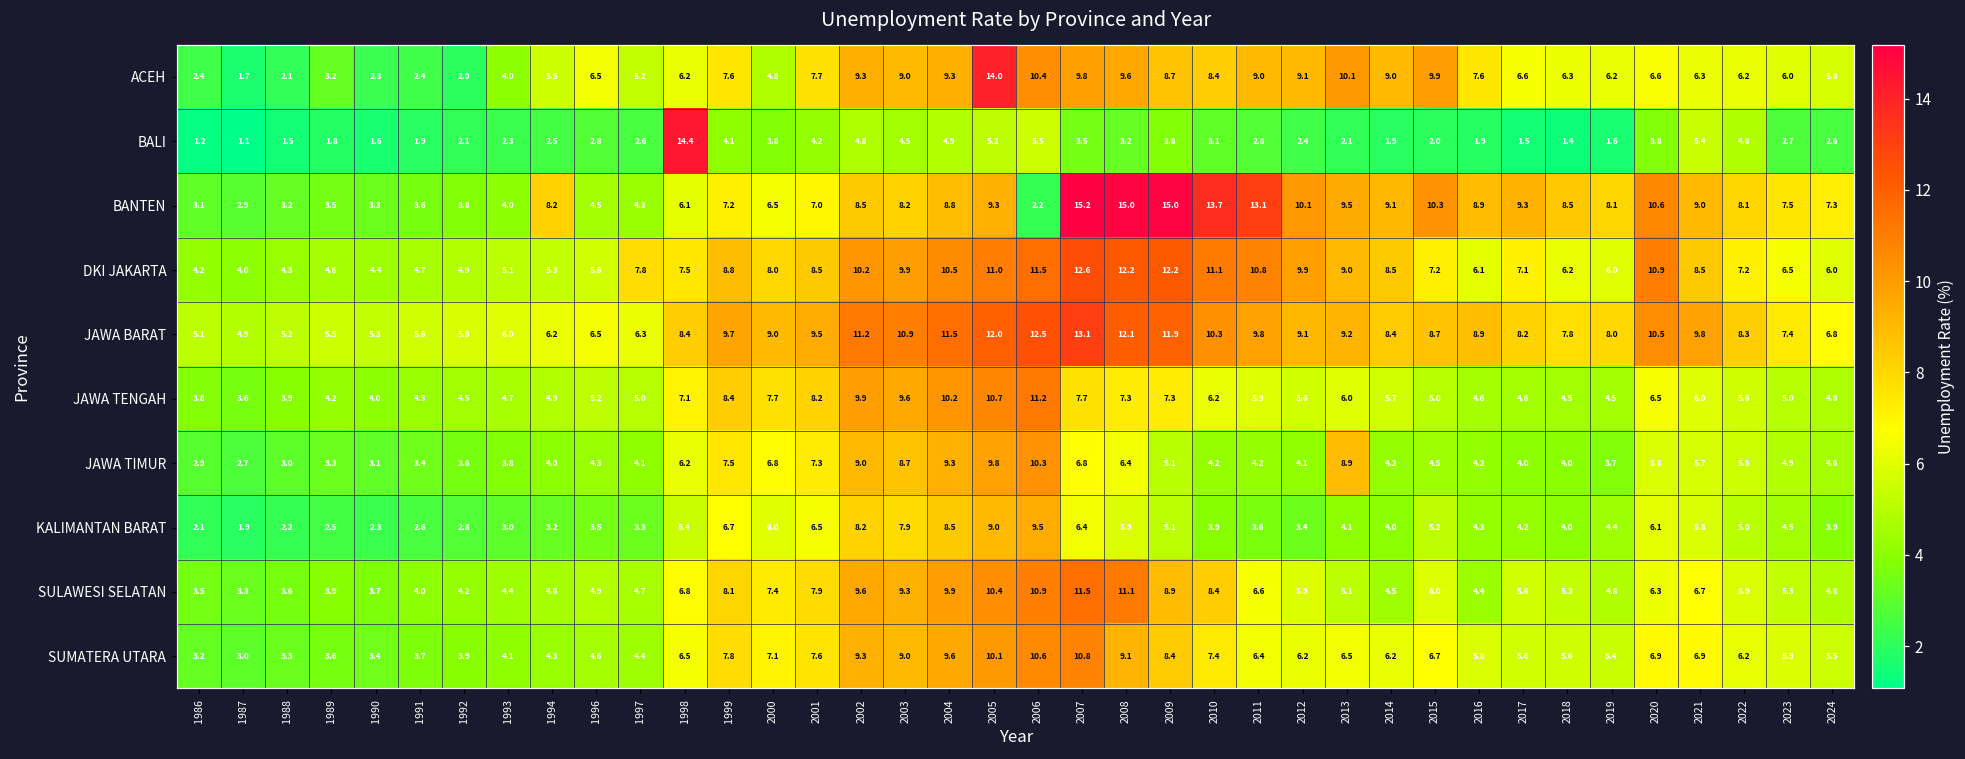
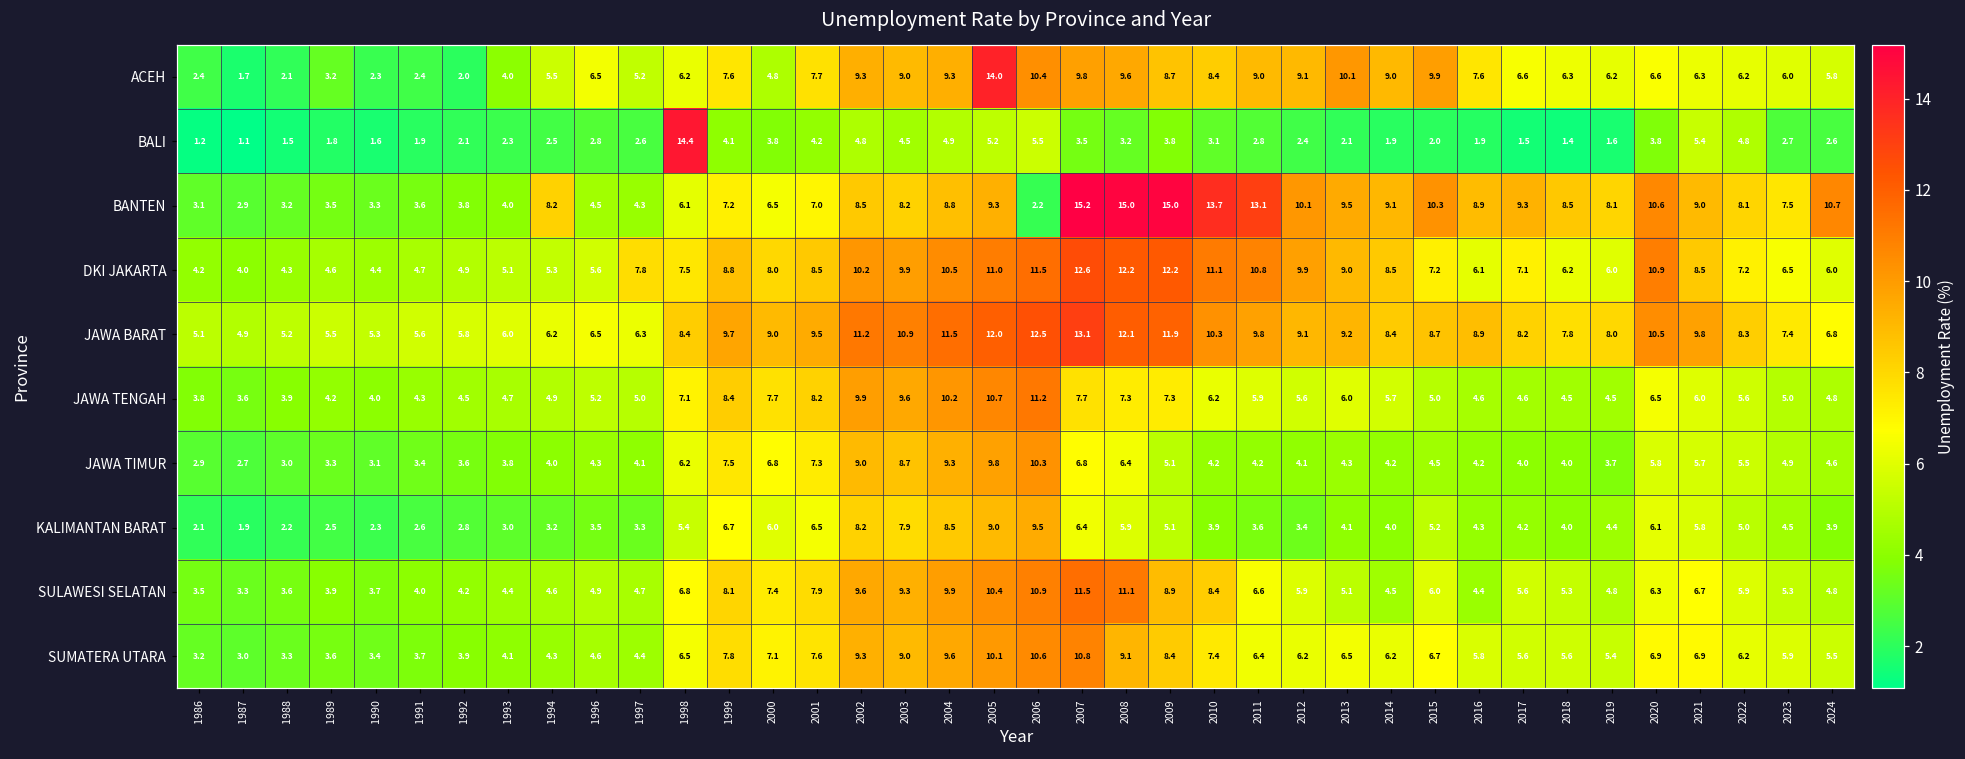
BANTEN, 2024: 7.3 -> 10.7
JAWA TIMUR, 2013: 8.9 -> 4.3
